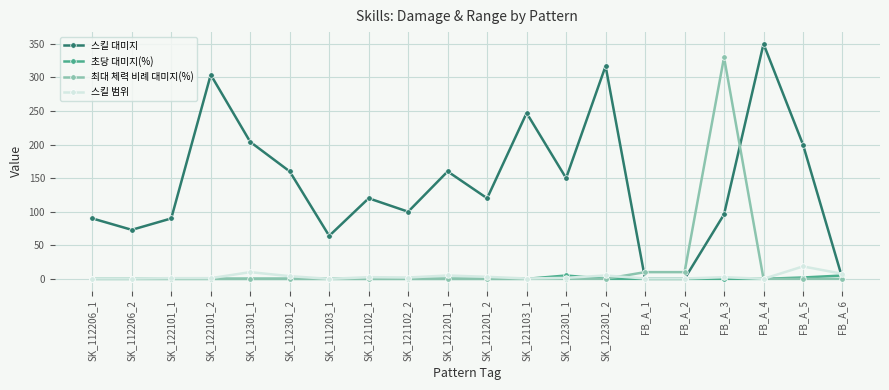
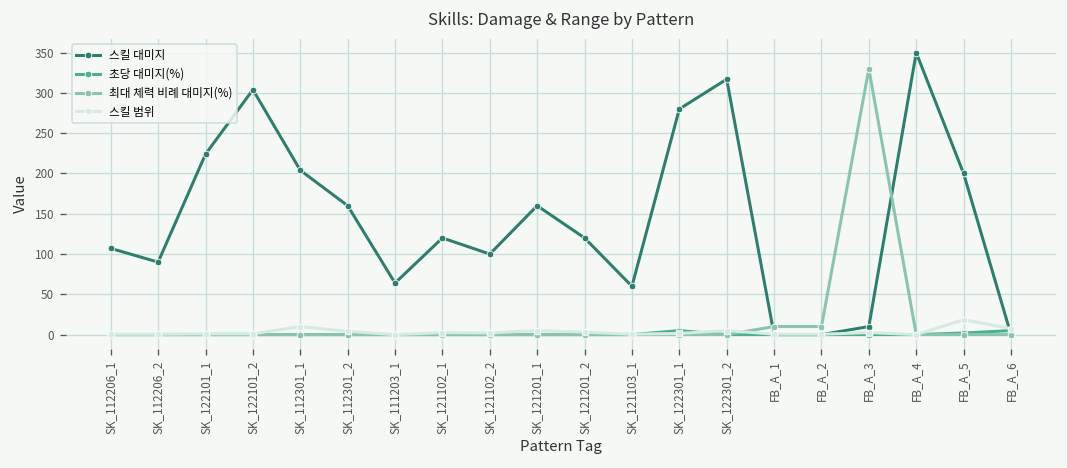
스킬 대미지, SK_112206_1: 90 -> 110
스킬 대미지, SK_112206_2: 70 -> 90
스킬 대미지, SK_122101_1: 90 -> 220
스킬 대미지, SK_121103_1: 250 -> 60
스킬 대미지, SK_122301_1: 150 -> 280
스킬 대미지, FB_A_3: 100 -> 10
